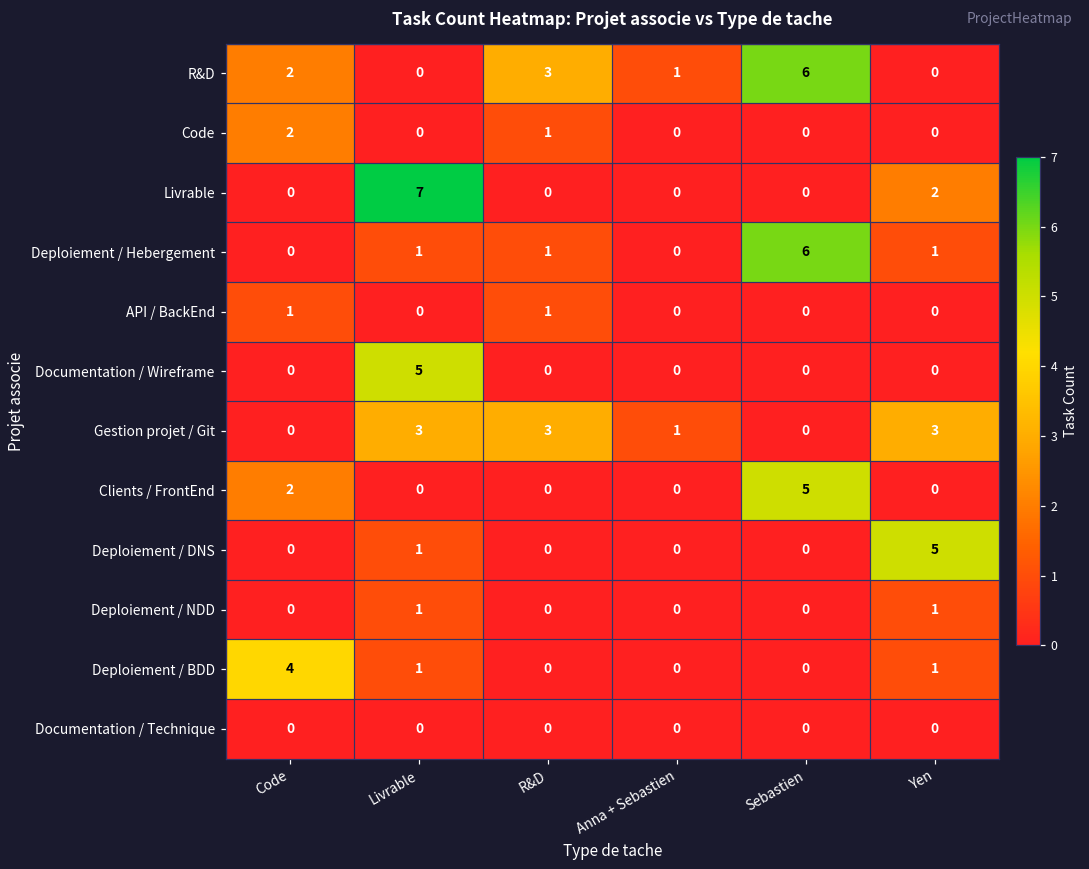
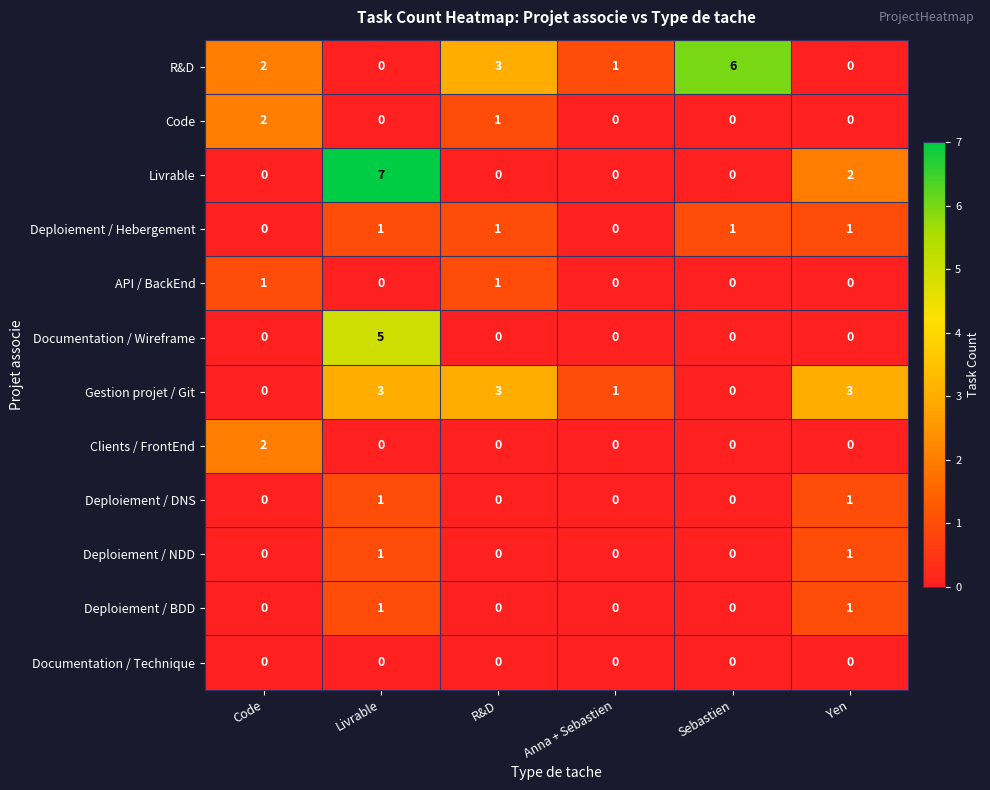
Deploiement / Hebergement, Sebastien: 6 -> 1
Clients / FrontEnd, Sebastien: 5 -> 0
Deploiement / DNS, Yen: 5 -> 1
Deploiement / BDD, Code: 4 -> 0
